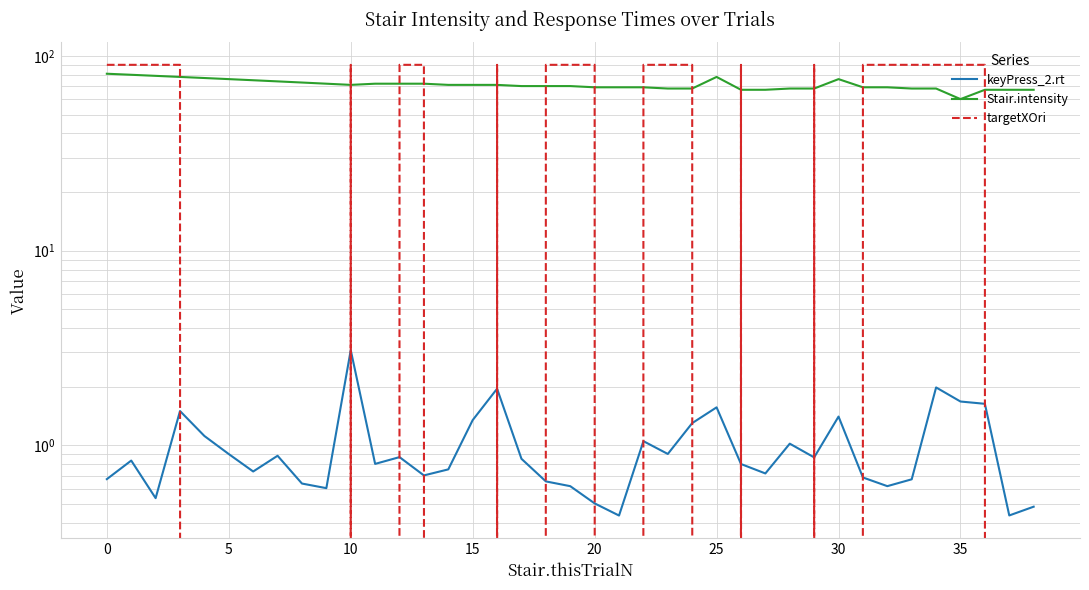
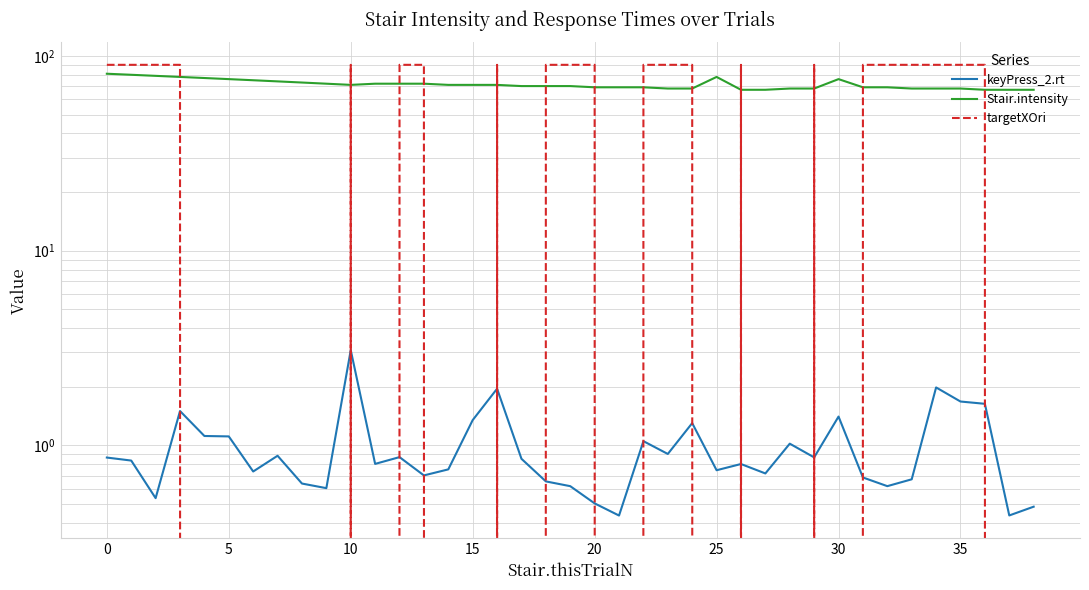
keyPress_2.rt, 0: 0.67 -> 0.9
keyPress_2.rt, 5: 0.9 -> 1.1
keyPress_2.rt, 25: 1.6 -> 0.74
Stair.intensity, 35: 60 -> 68
